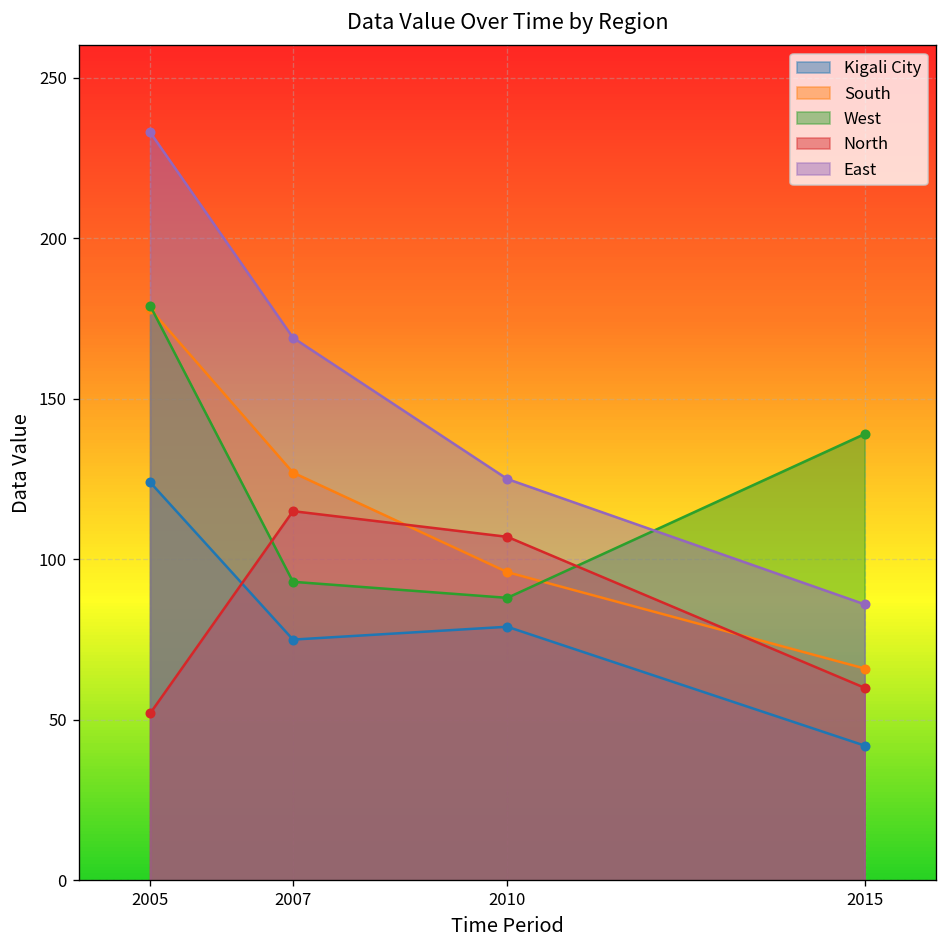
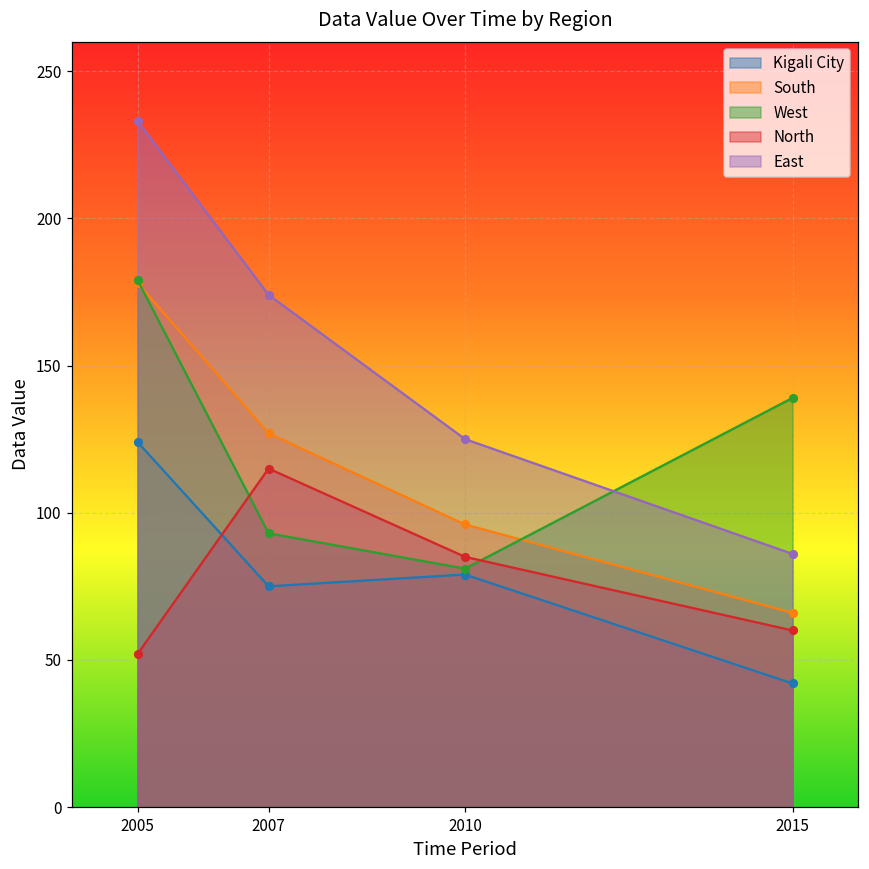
East, 2007: 169 -> 174
West, 2010: 88 -> 81
North, 2010: 107 -> 85
